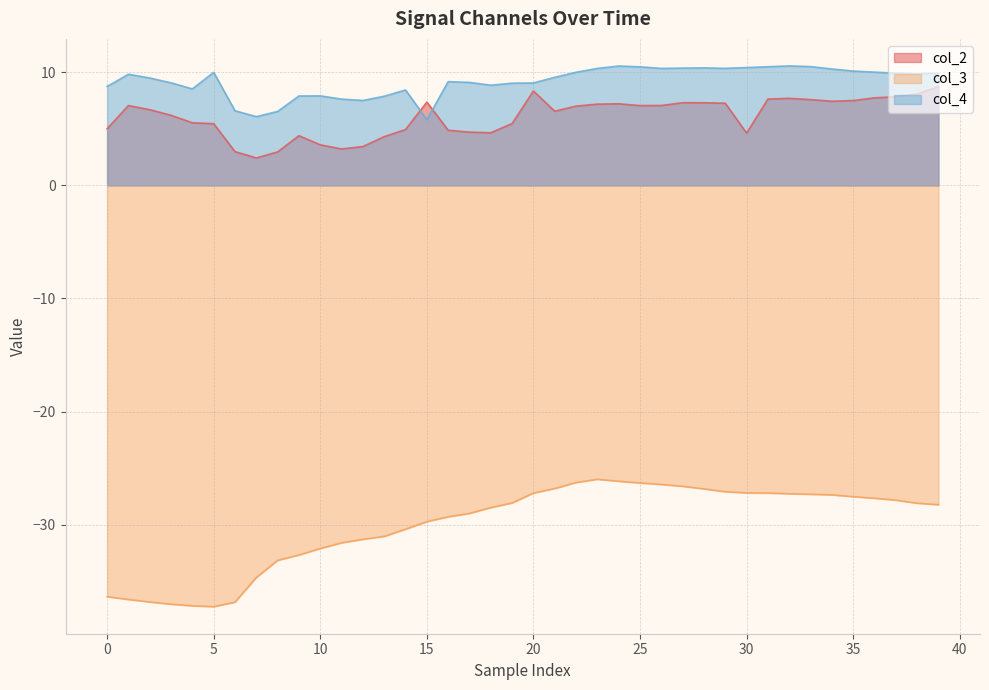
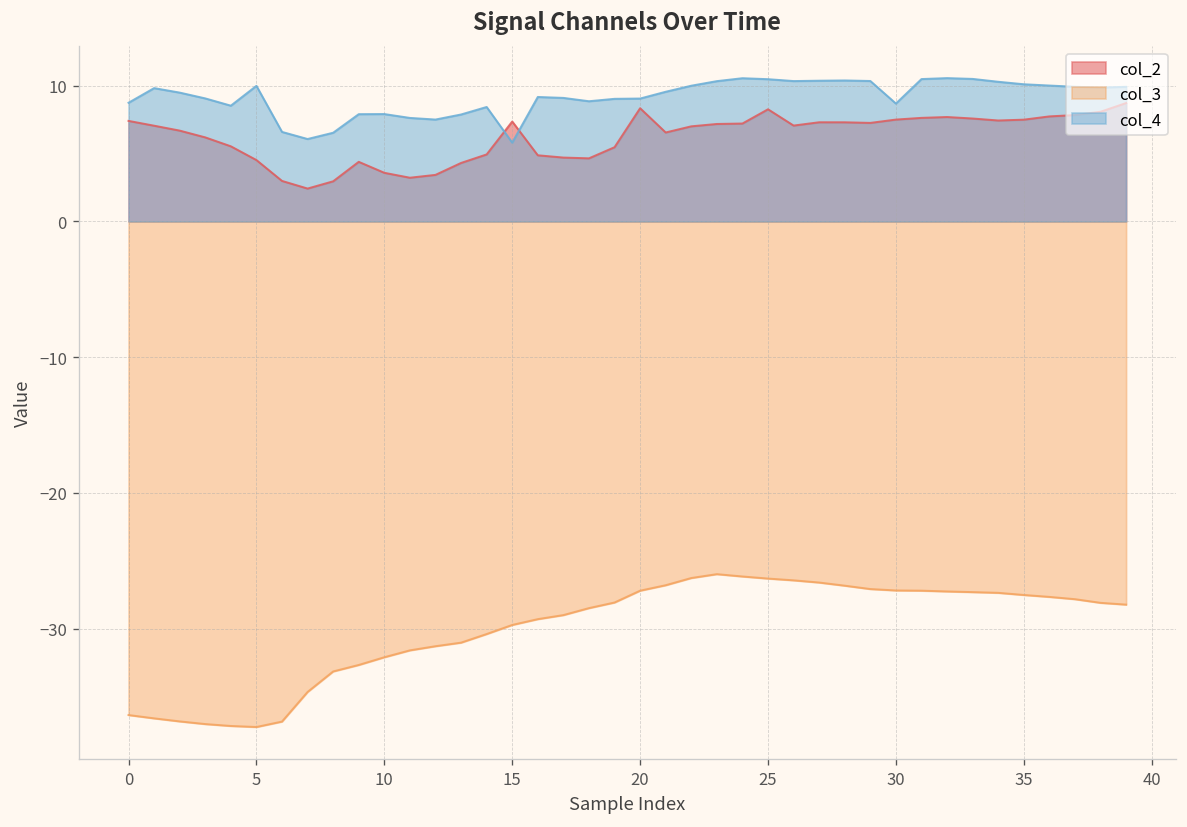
col_2, 0: 5.0 -> 7.4
col_2, 5: 5.5 -> 4.5
col_2, 25: 7.1 -> 8.3
col_2, 30: 4.6 -> 7.5
col_4, 30: 10.4 -> 8.7
